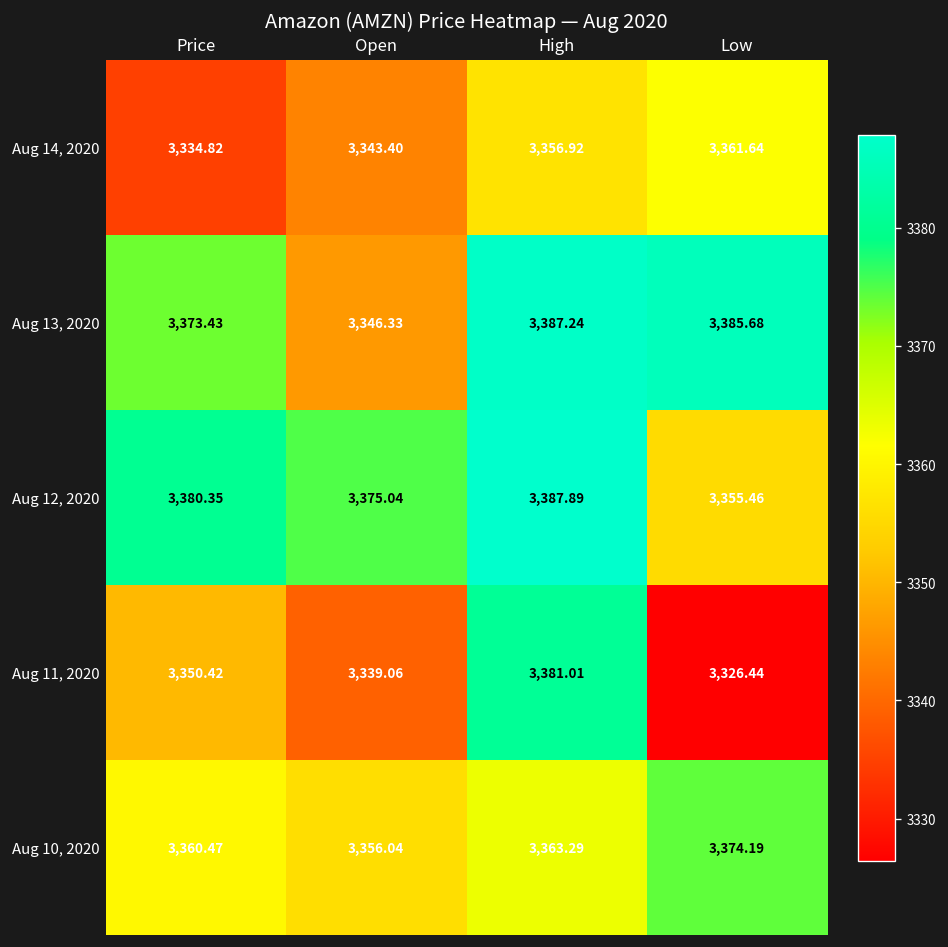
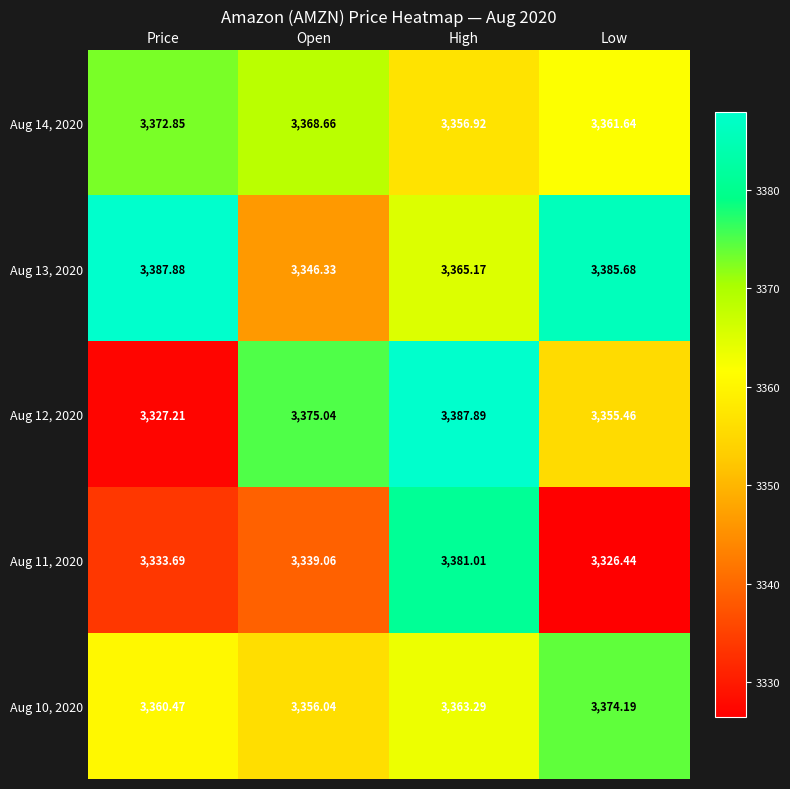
Aug 14, 2020, Price: 3,334.82 -> 3,372.85
Aug 14, 2020, Open: 3,343.40 -> 3,368.66
Aug 13, 2020, Price: 3,373.43 -> 3,387.88
Aug 13, 2020, High: 3,387.24 -> 3,365.17
Aug 12, 2020, Price: 3,380.35 -> 3,327.21
Aug 11, 2020, Price: 3,350.42 -> 3,333.69
